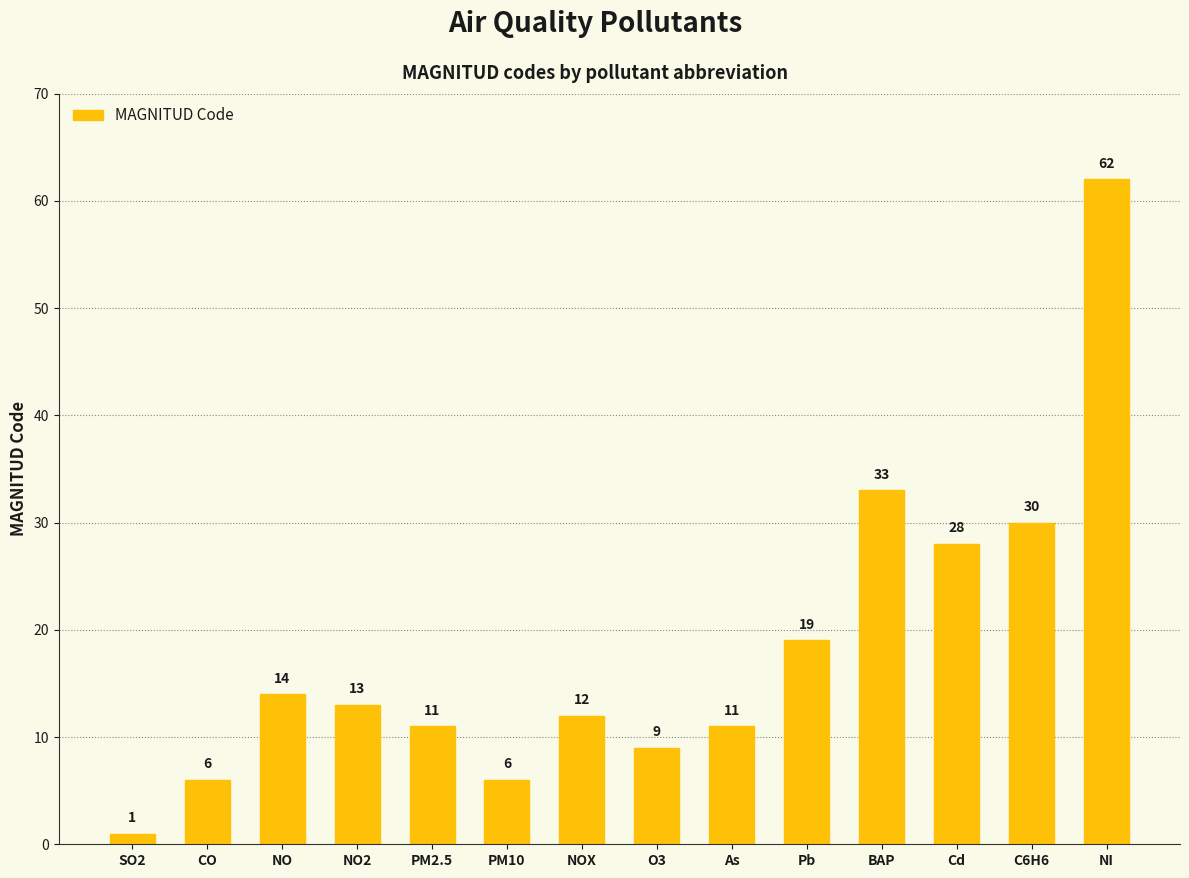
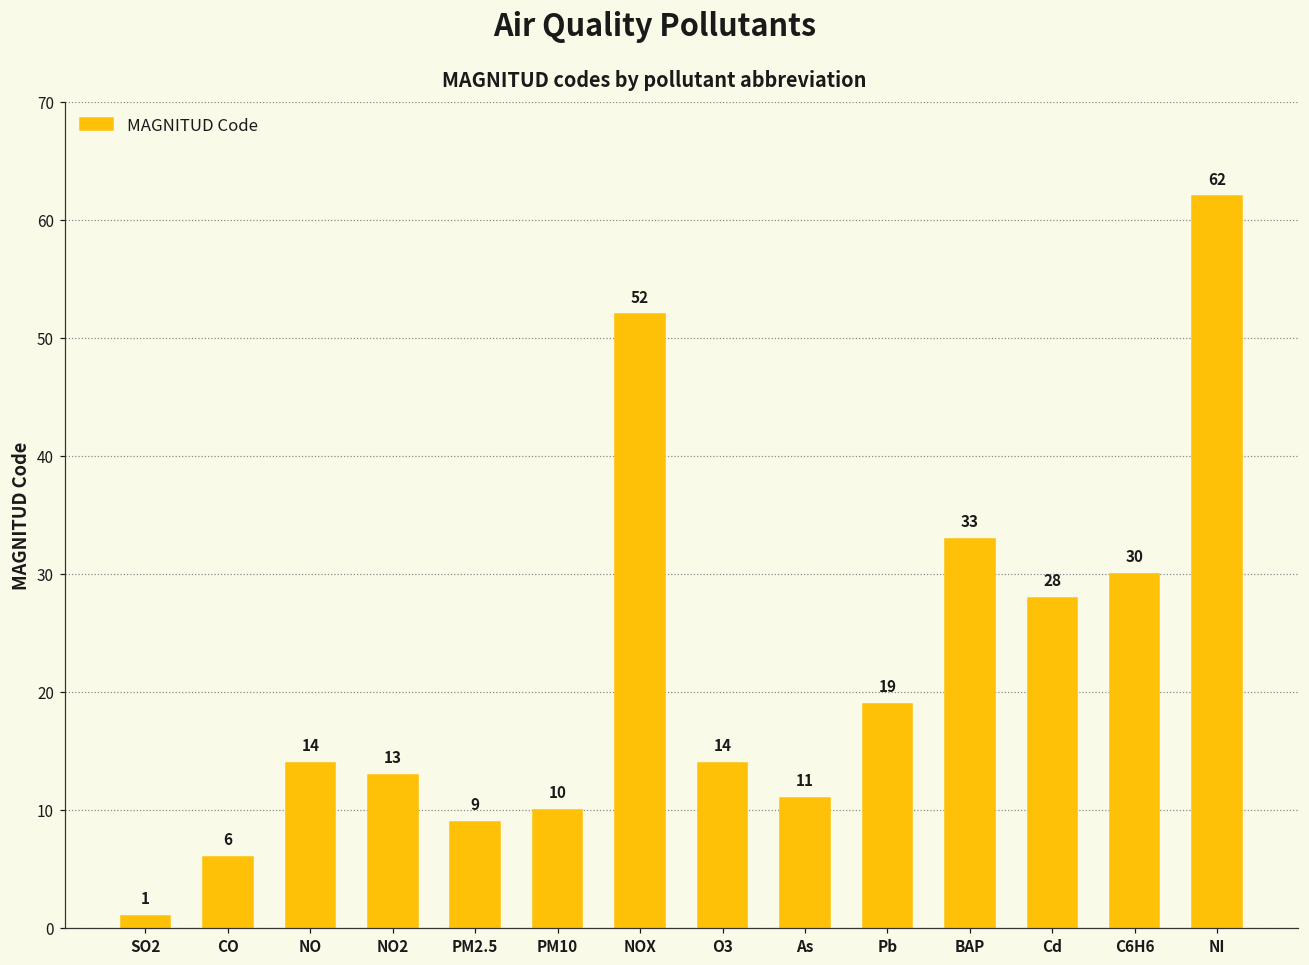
PM2.5: 11 -> 9
PM10: 6 -> 10
NOX: 12 -> 52
O3: 9 -> 14
